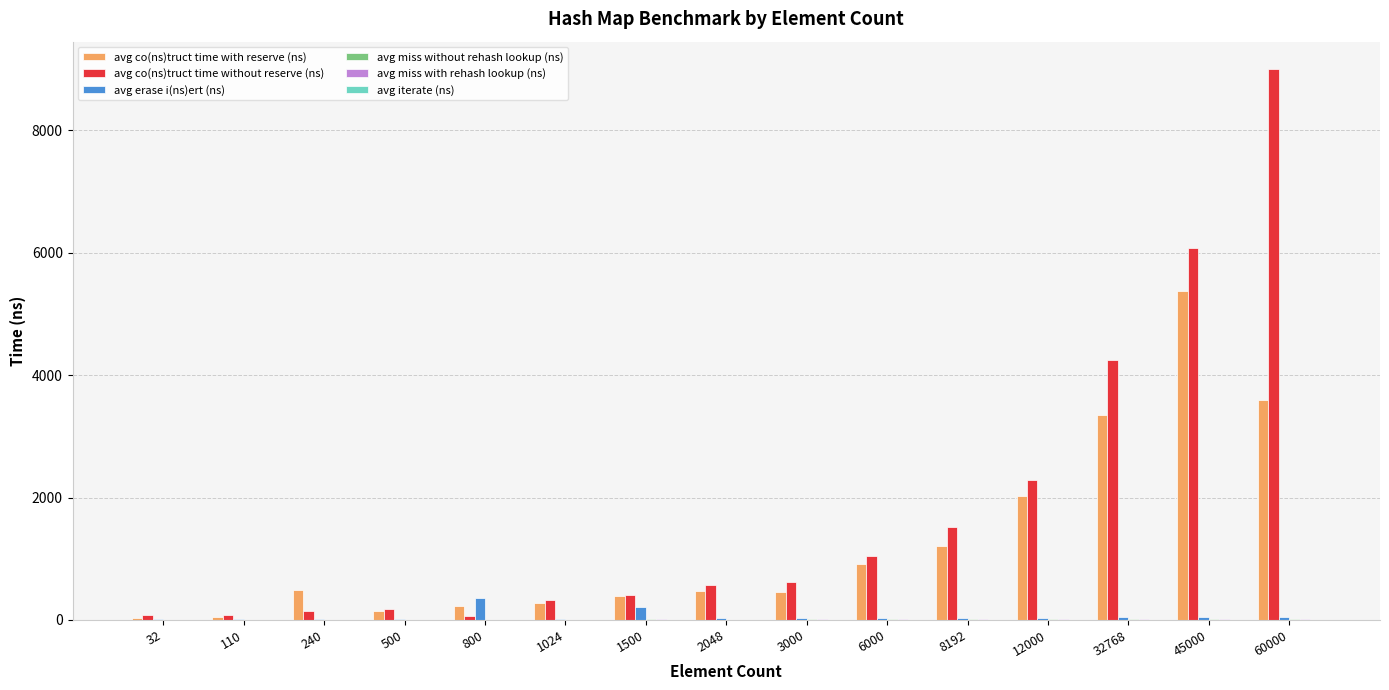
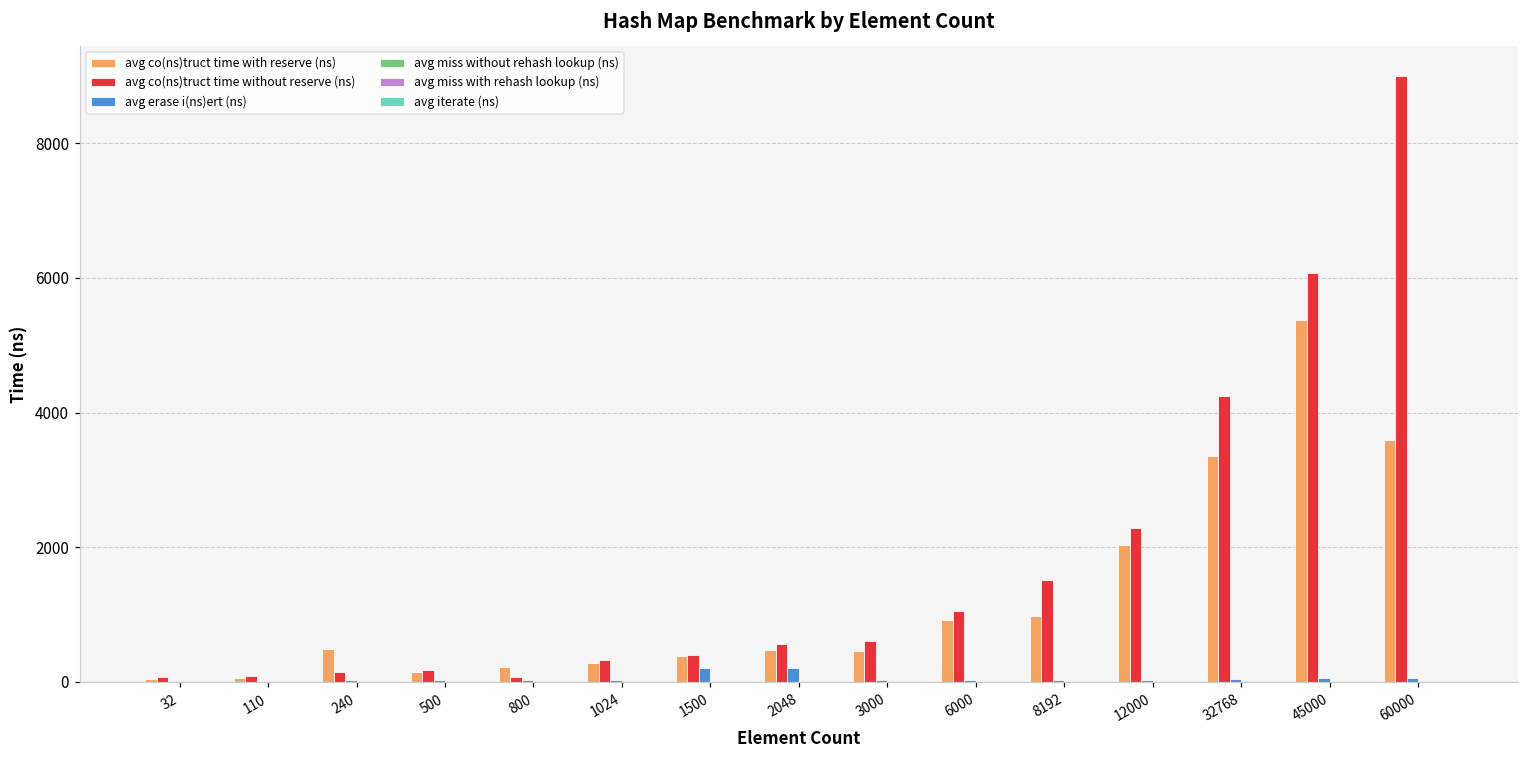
avg erase i(ns)ert (ns), 800: 400 -> 0
avg erase i(ns)ert (ns), 2048: 0 -> 200
avg co(ns)truct time with reserve (ns), 8192: 1200 -> 1000
